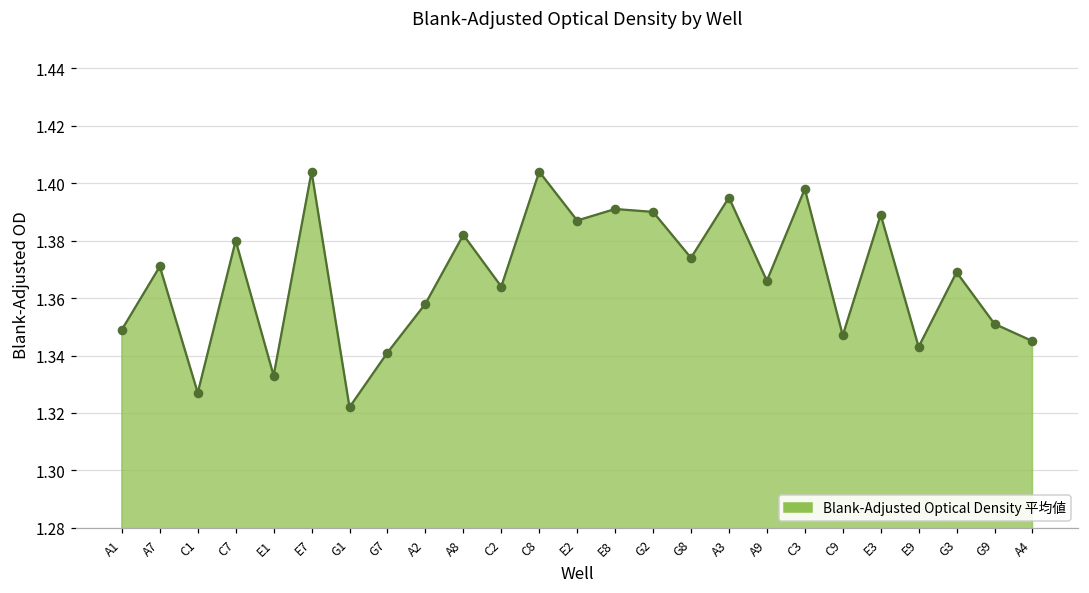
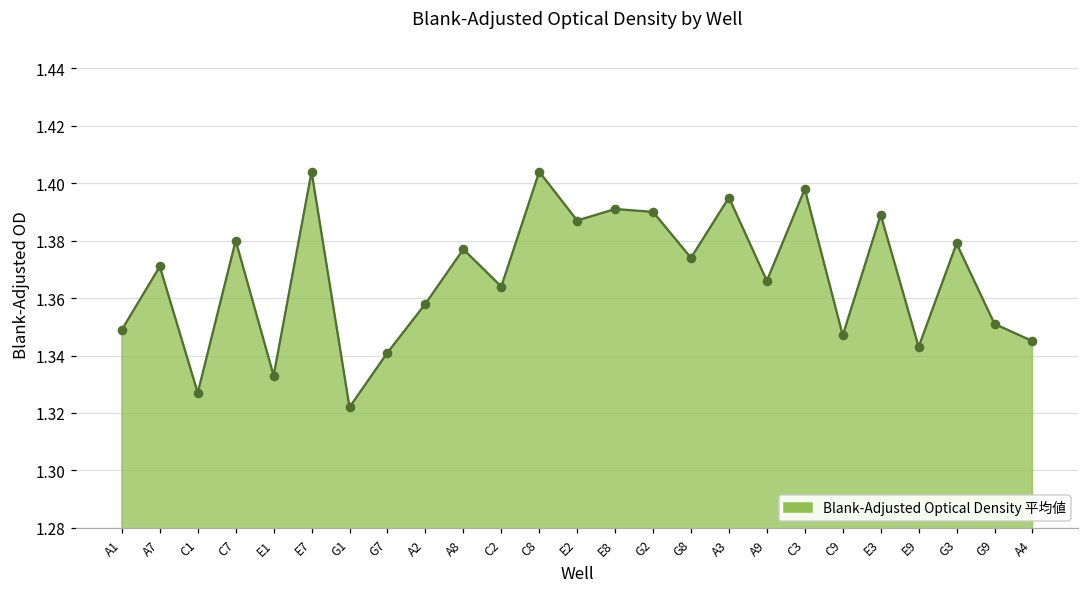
A8: 1.382 -> 1.377
G3: 1.369 -> 1.379
